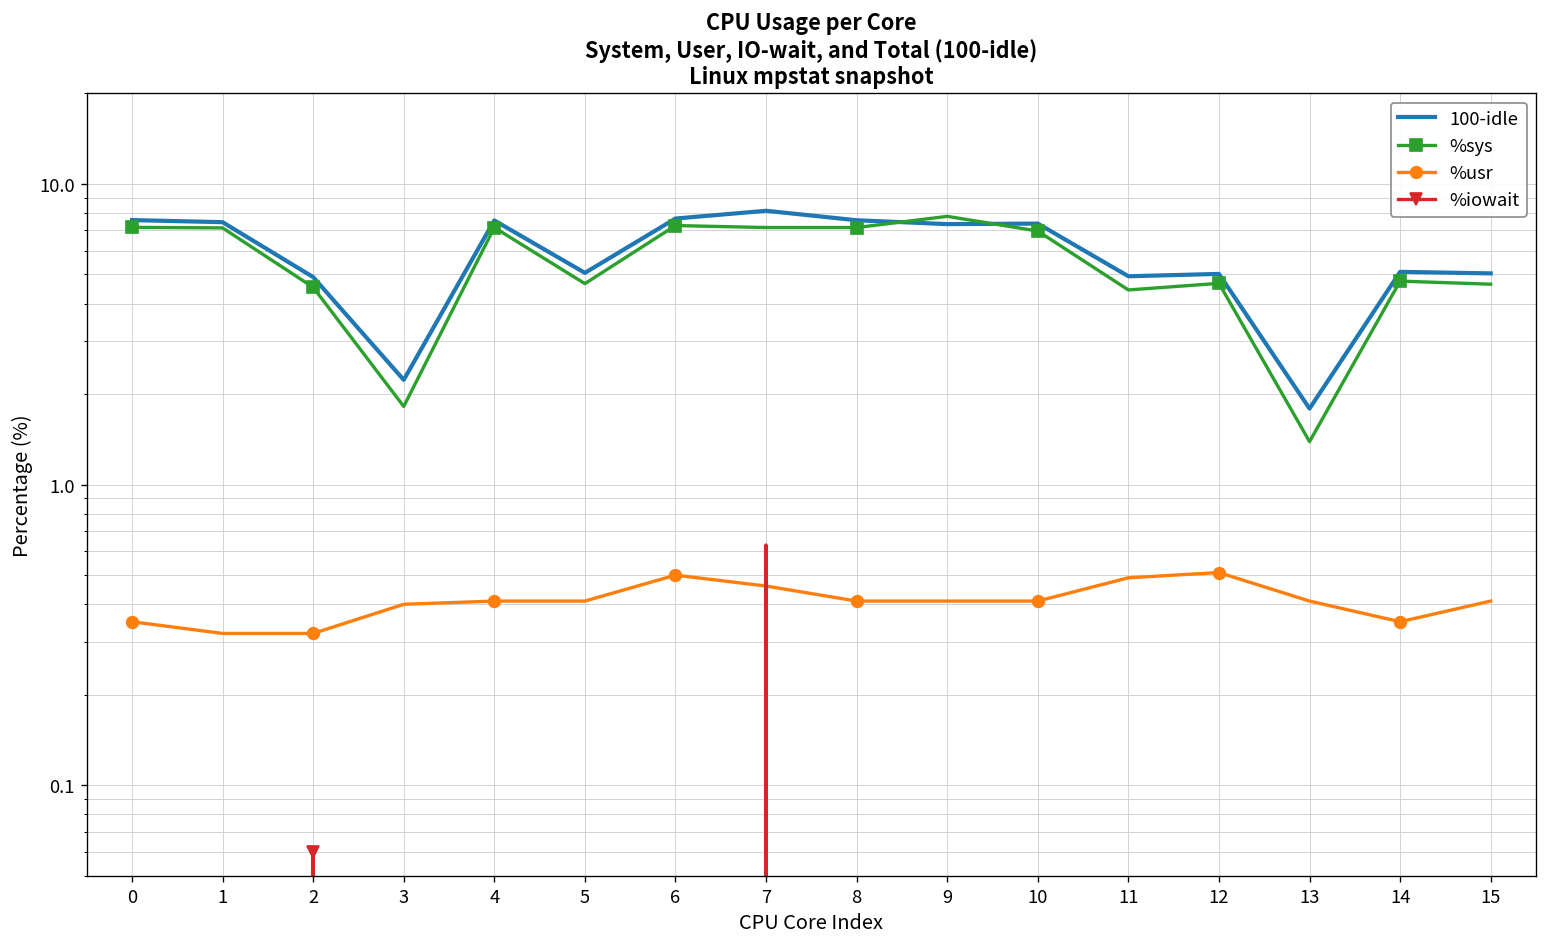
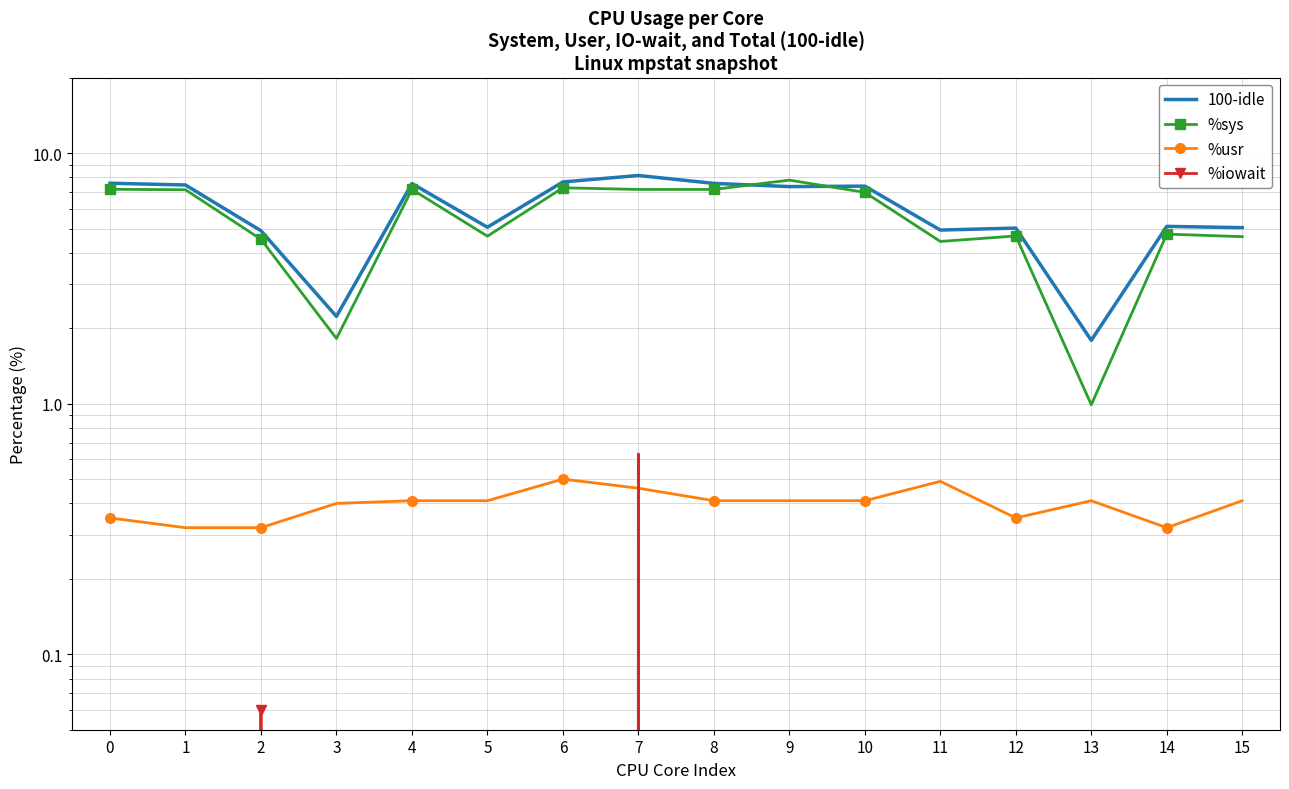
%usr, 12: 0.51 -> 0.35
%sys, 13: 1.4 -> 0.99
%usr, 14: 0.35 -> 0.32
